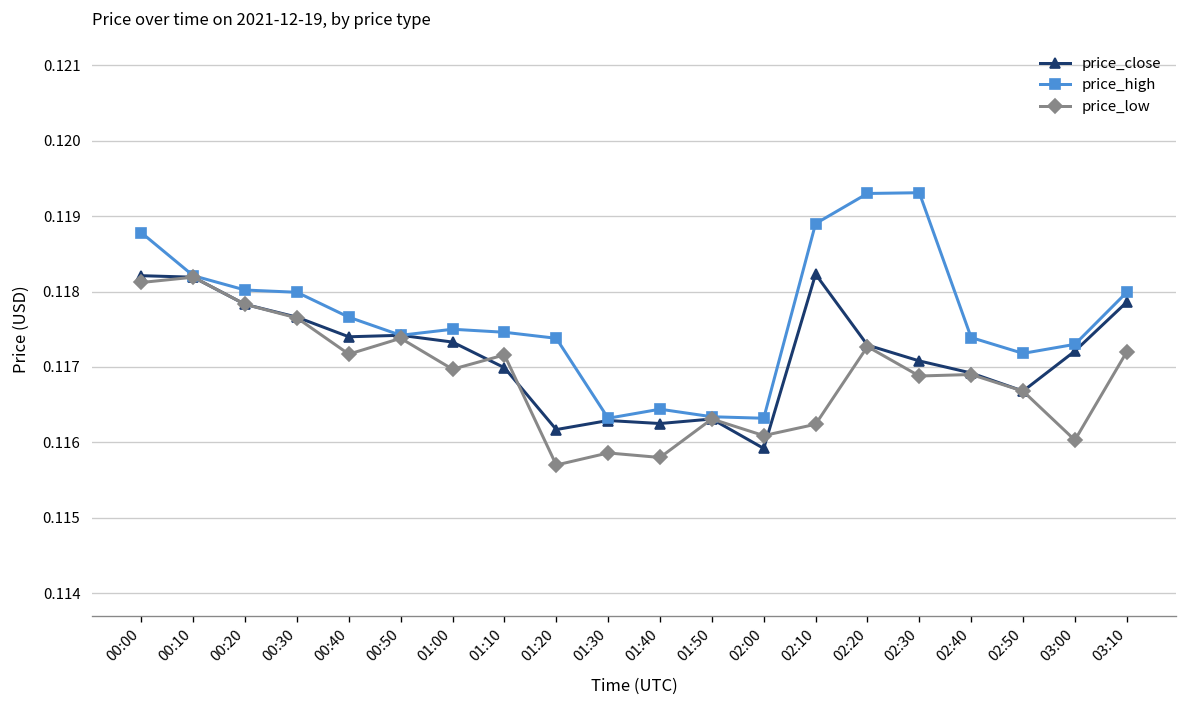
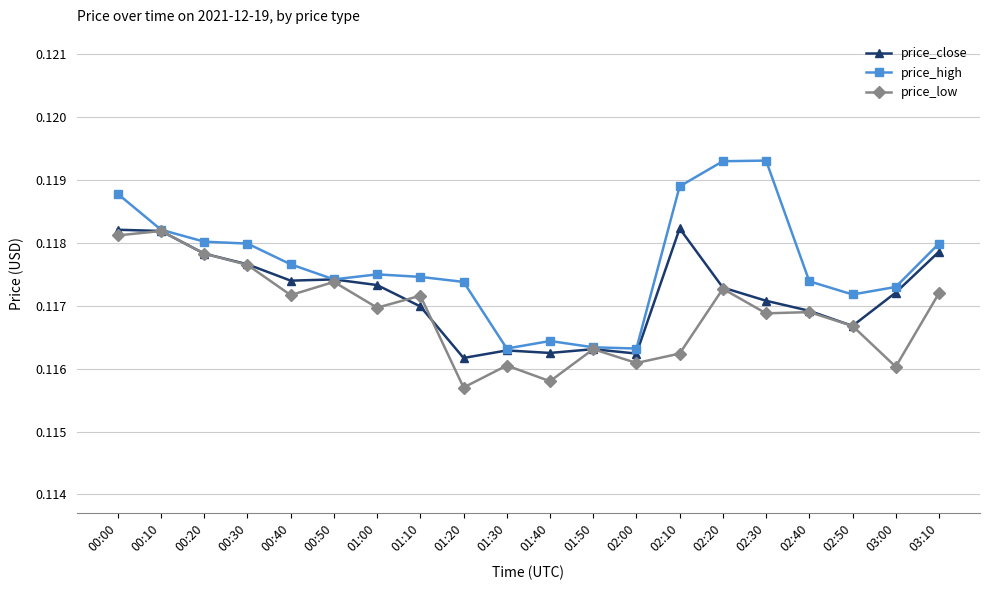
price_low, 01:30: 0.1159 -> 0.1161
price_close, 02:00: 0.1159 -> 0.1162
